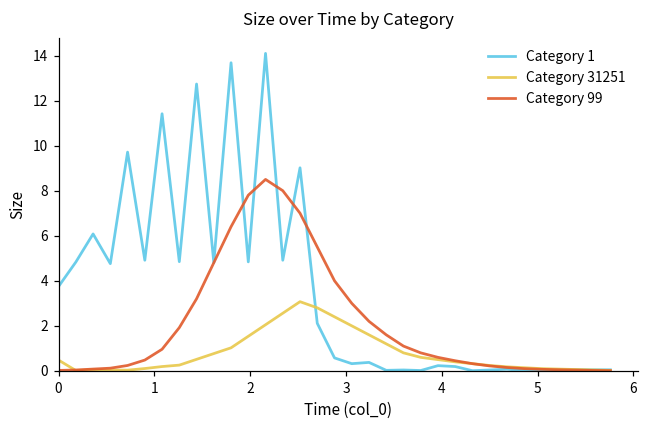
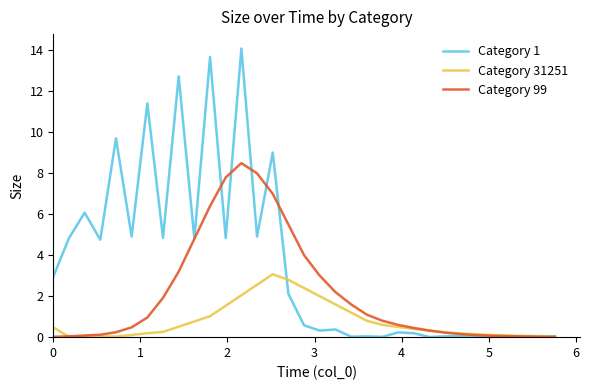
Category 1, 0: 3.8 -> 3.0
